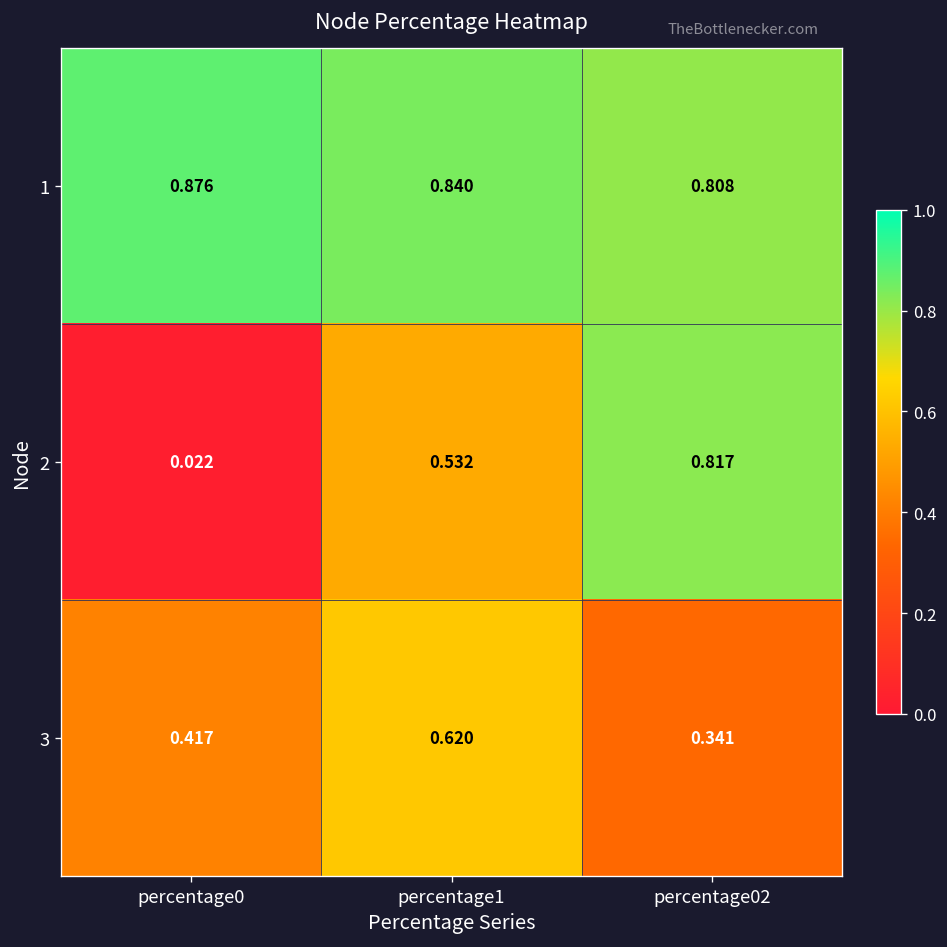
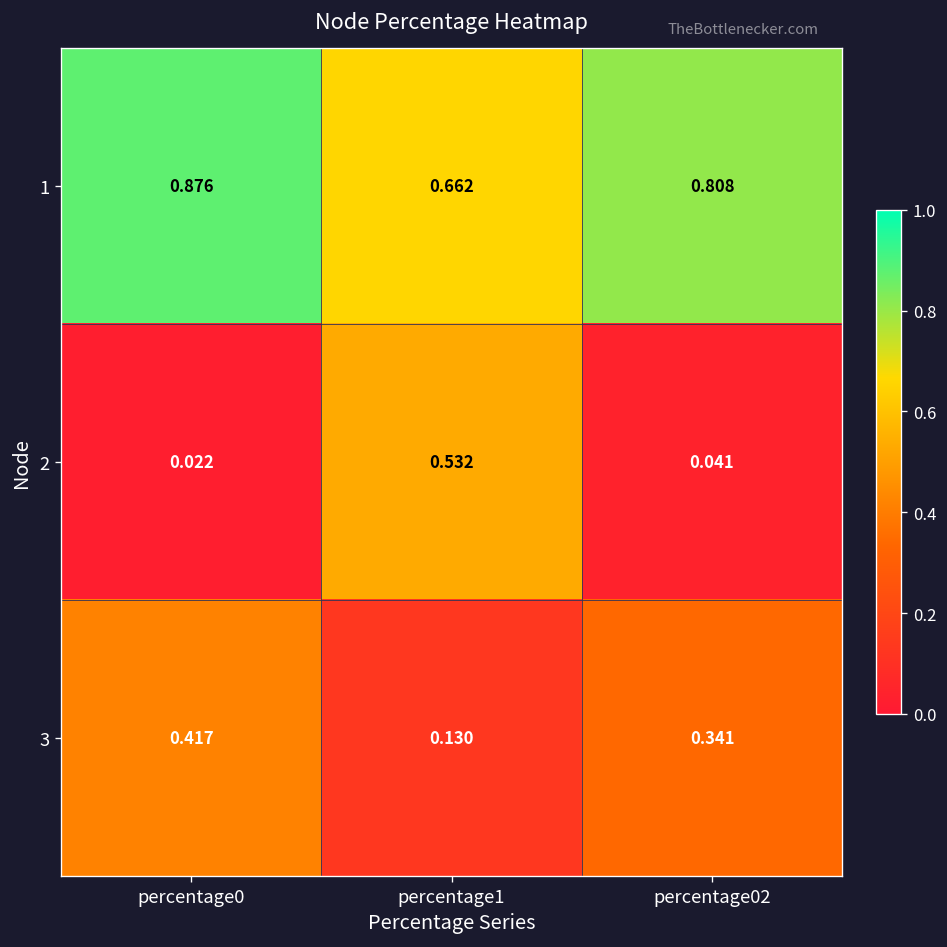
1, percentage1: 0.840 -> 0.662
2, percentage02: 0.817 -> 0.041
3, percentage1: 0.620 -> 0.130
